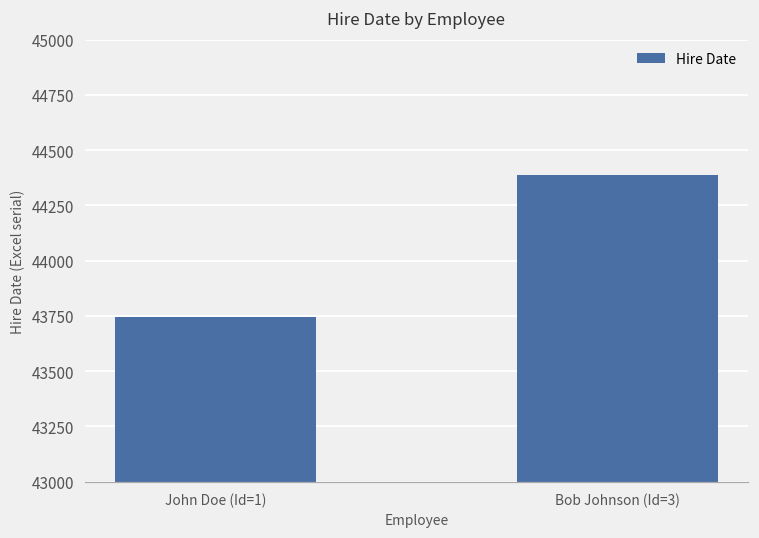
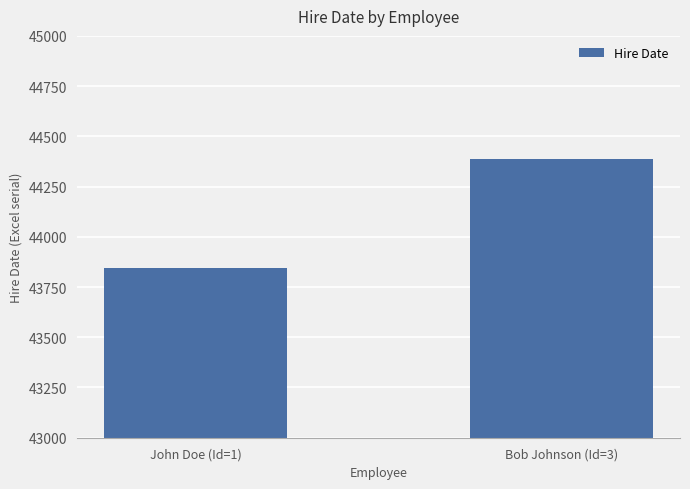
John Doe (Id=1): 43750 -> 43850
